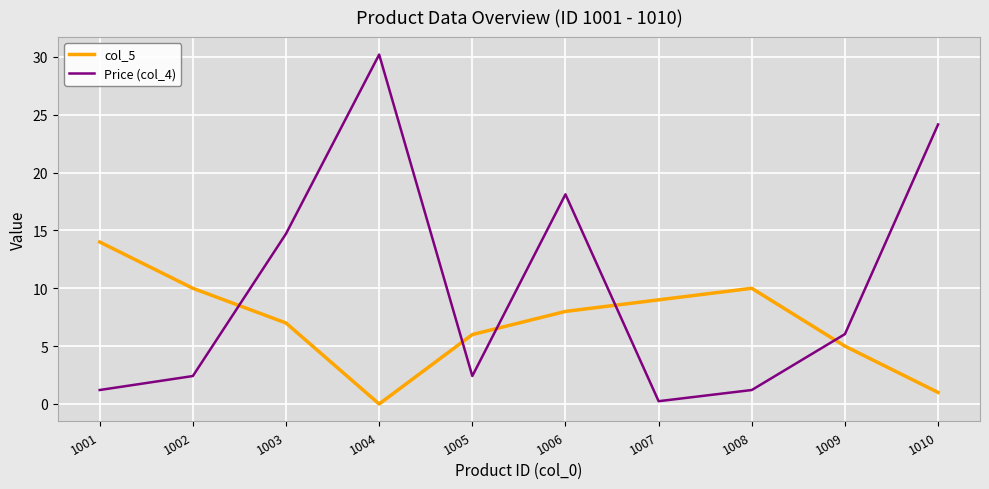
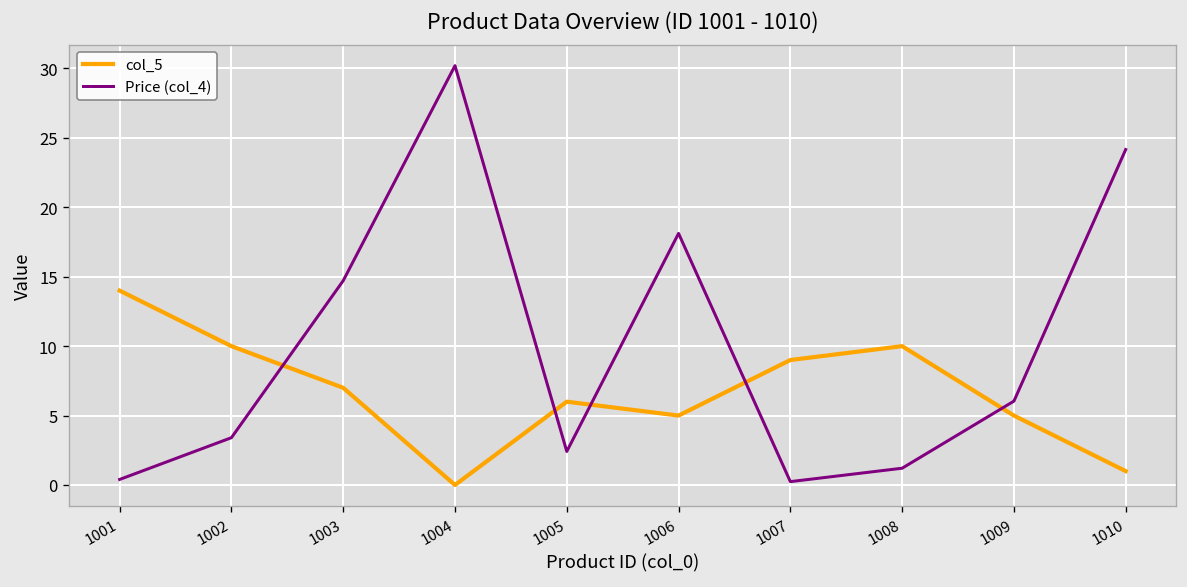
Price (col_4), 1001: 1.2 -> 0.4
Price (col_4), 1002: 2.4 -> 3.4
col_5, 1006: 8 -> 5
